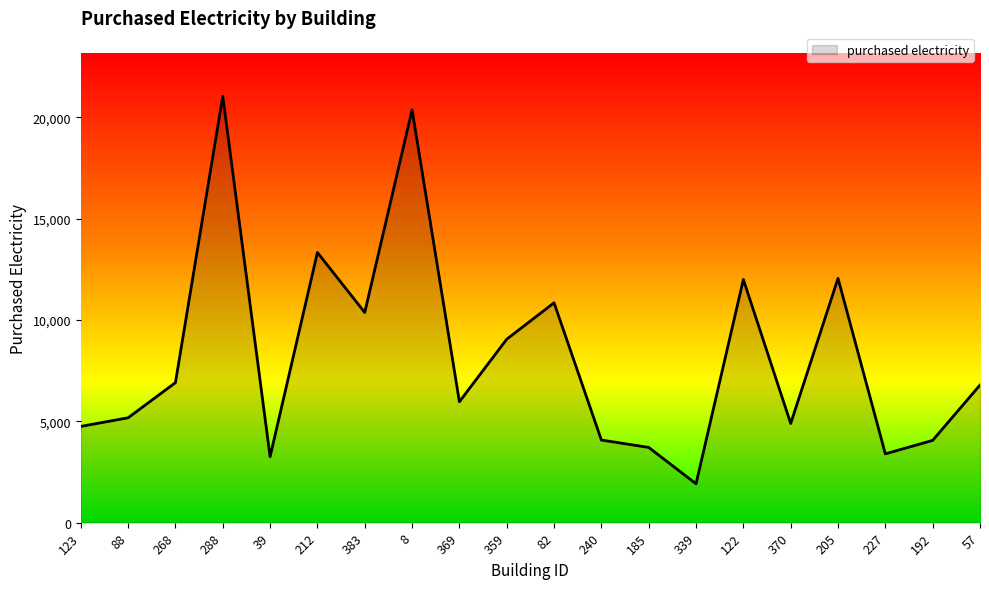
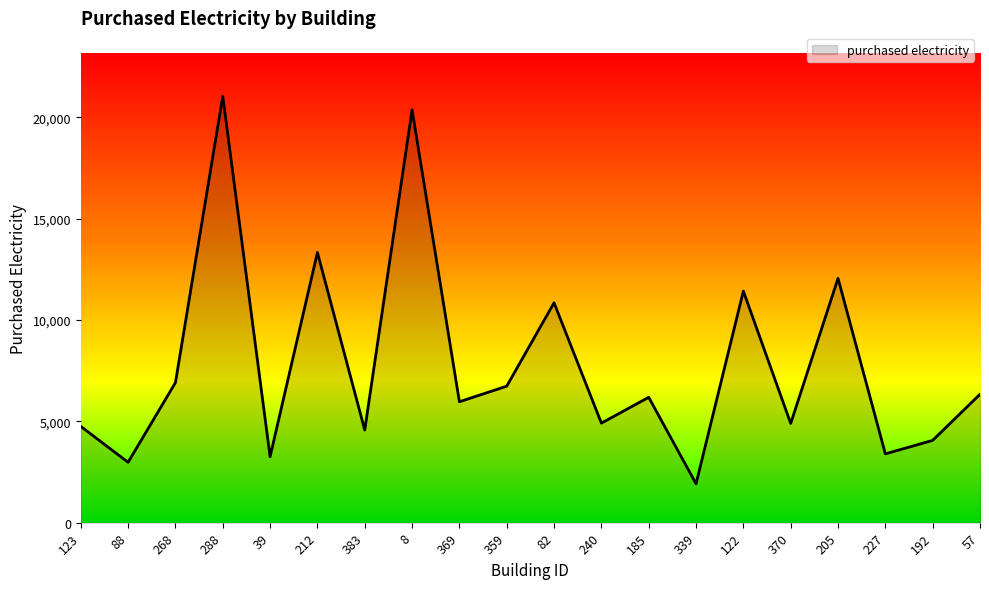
88: 5,200 -> 3,000
383: 10,400 -> 4,600
359: 9,100 -> 6,700
240: 4,100 -> 4,900
185: 3,700 -> 6,200
122: 12,000 -> 11,400
57: 6,800 -> 6,300
